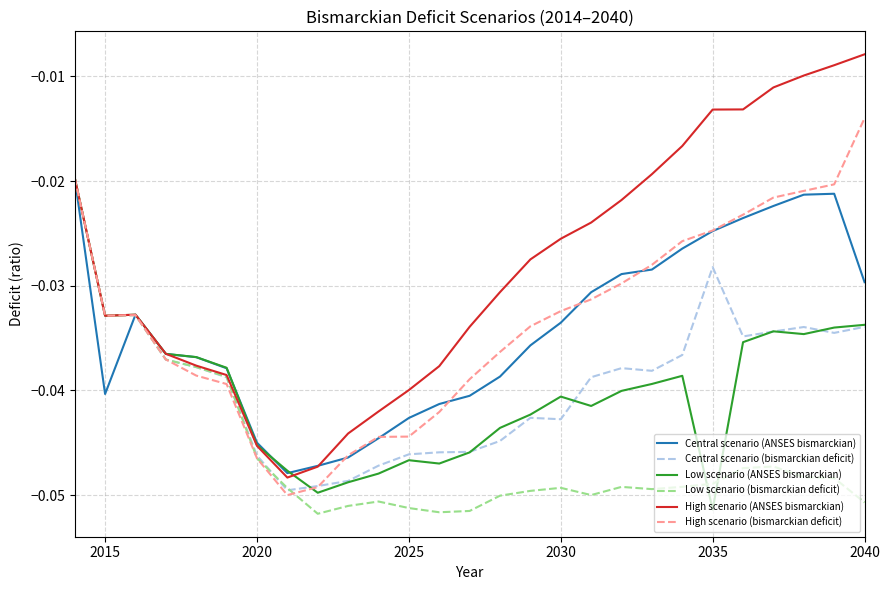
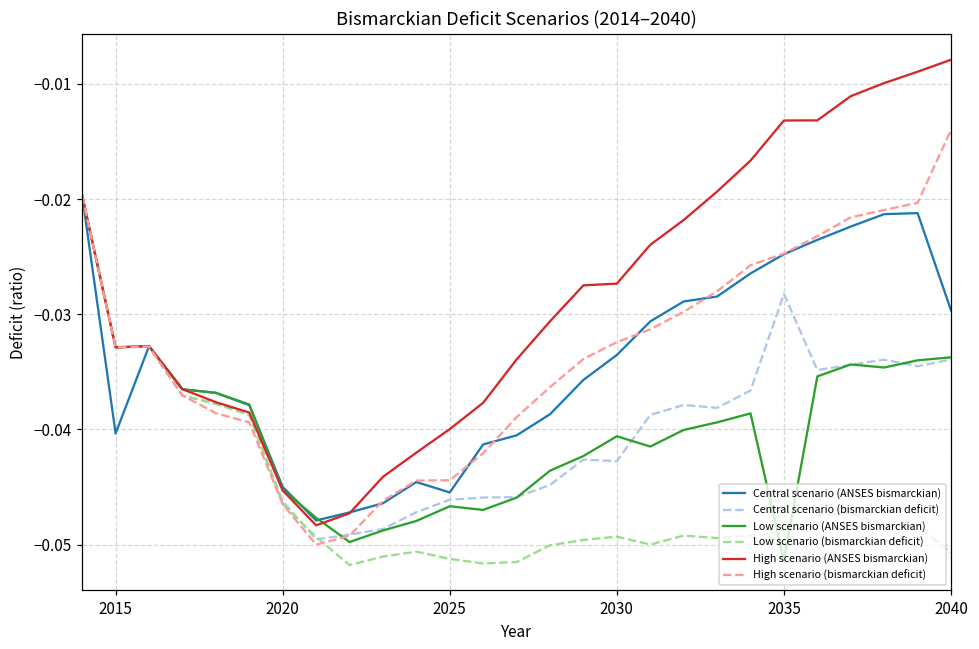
Central scenario (ANSES bismarckian), 2025: -0.0426 -> -0.0455
High scenario (ANSES bismarckian), 2030: -0.0255 -> -0.0273
